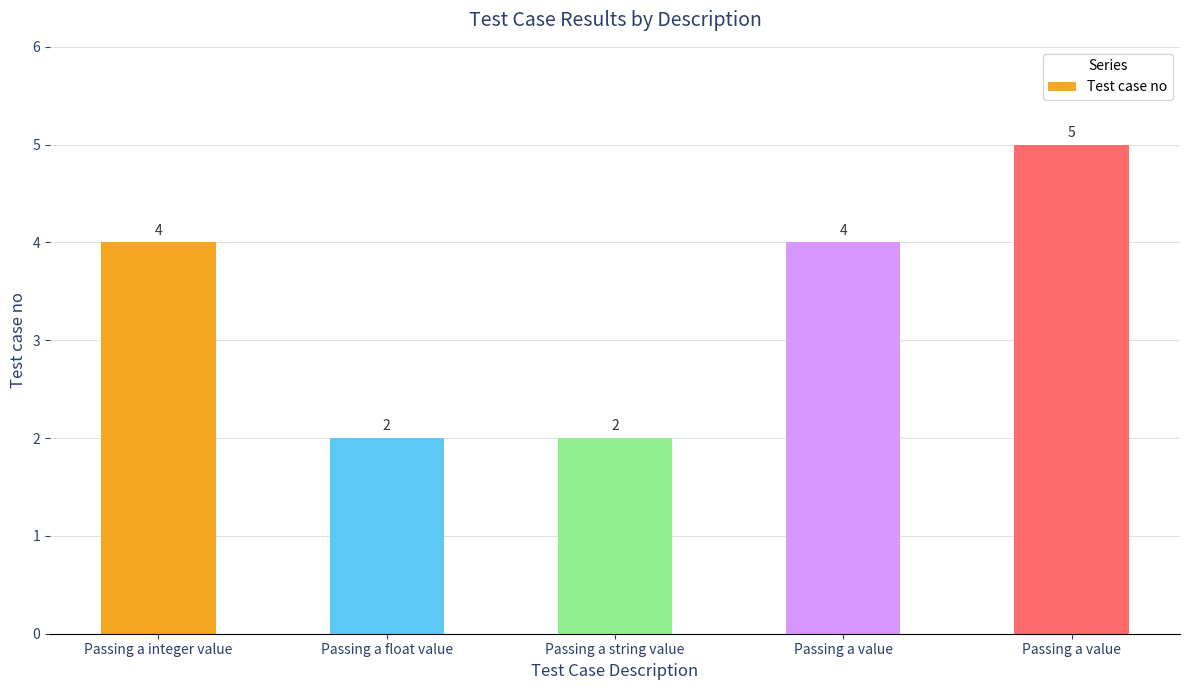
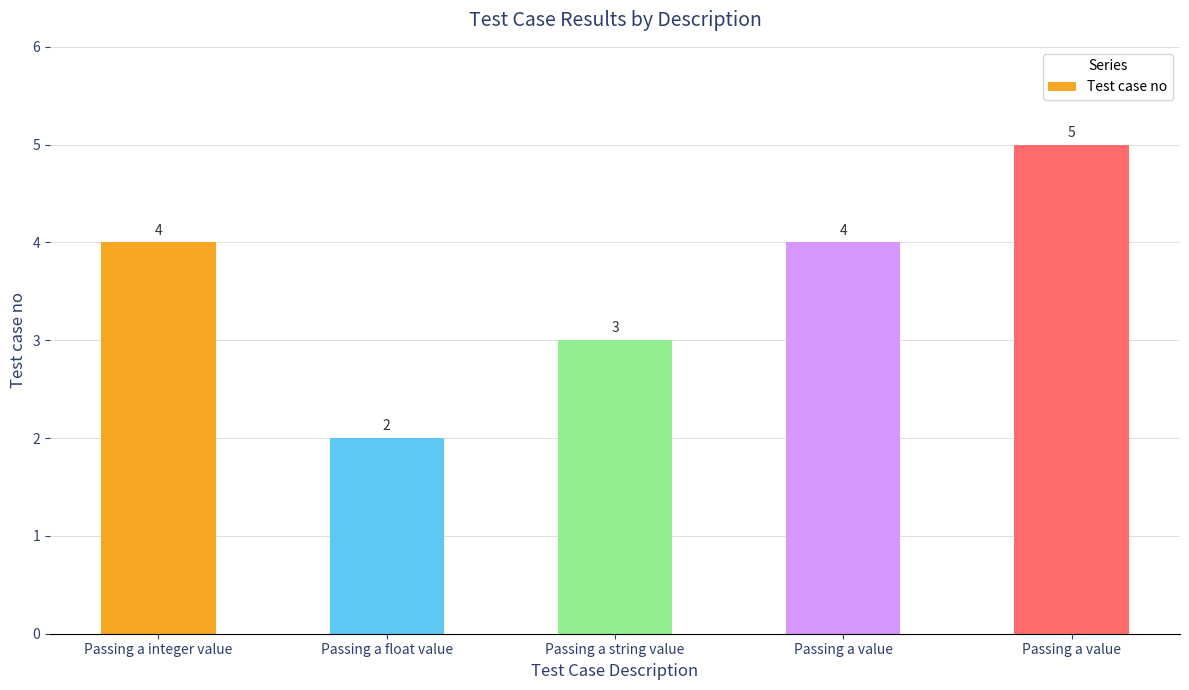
Passing a string value: 2 -> 3
